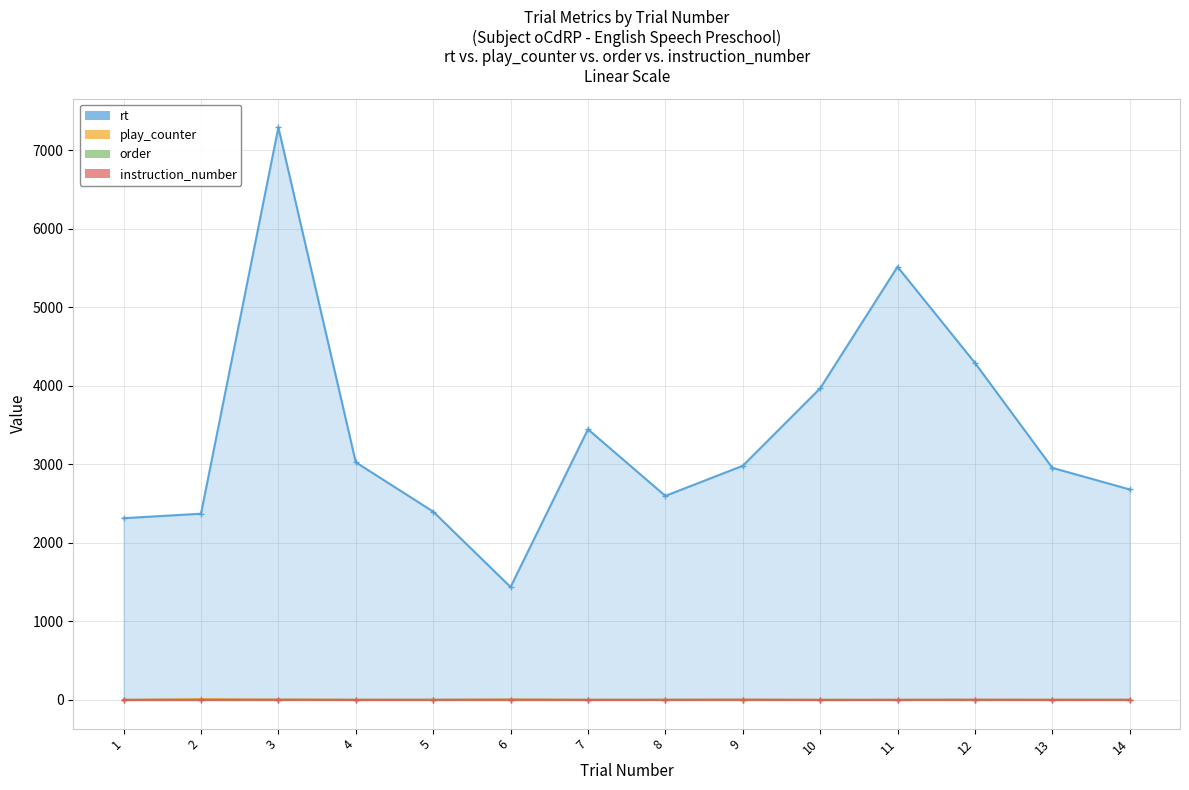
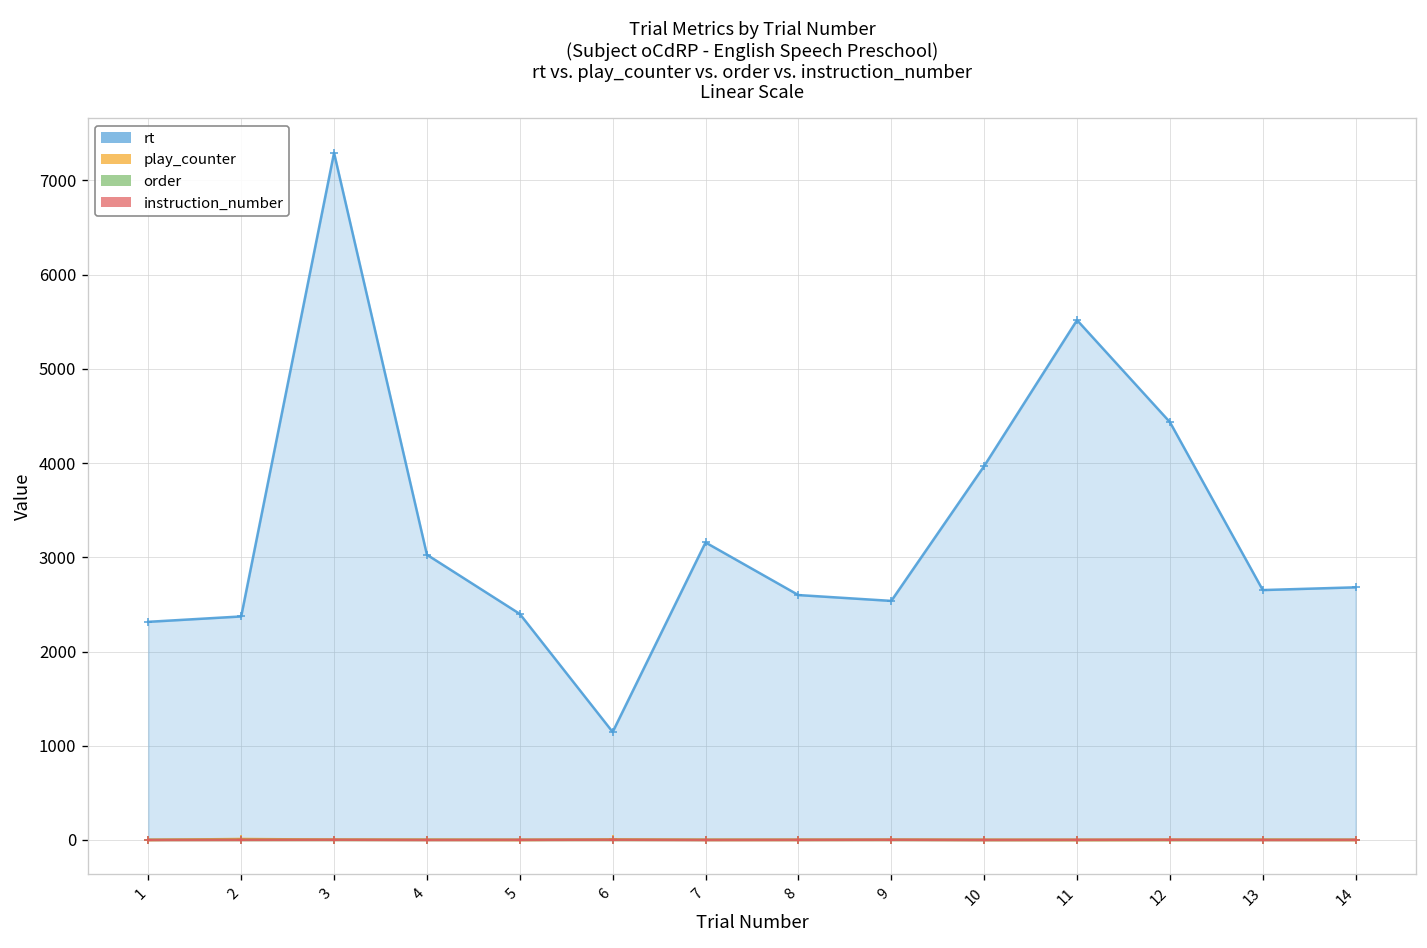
rt, 6: 1400 -> 1100
rt, 7: 3400 -> 3200
rt, 9: 3000 -> 2500
rt, 12: 4300 -> 4400
rt, 13: 3000 -> 2700
